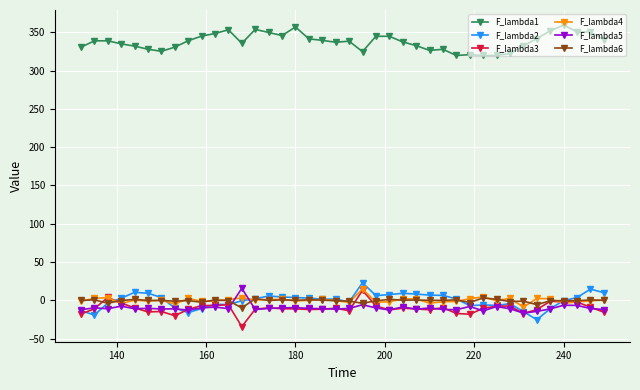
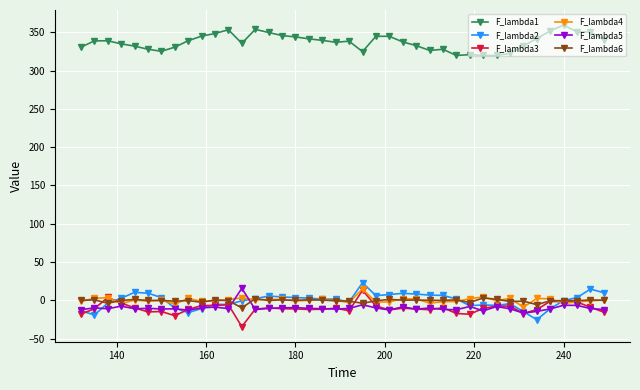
F_lambda1, 180: 360 -> 340
